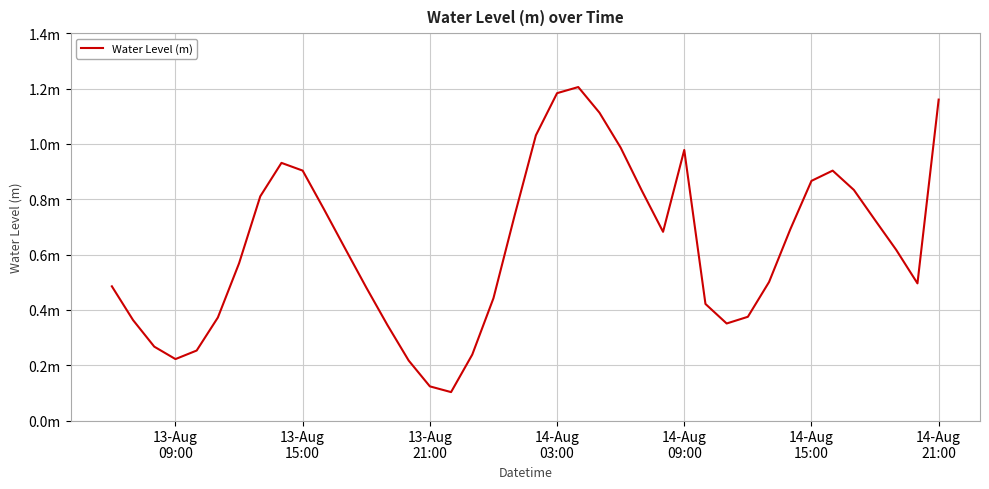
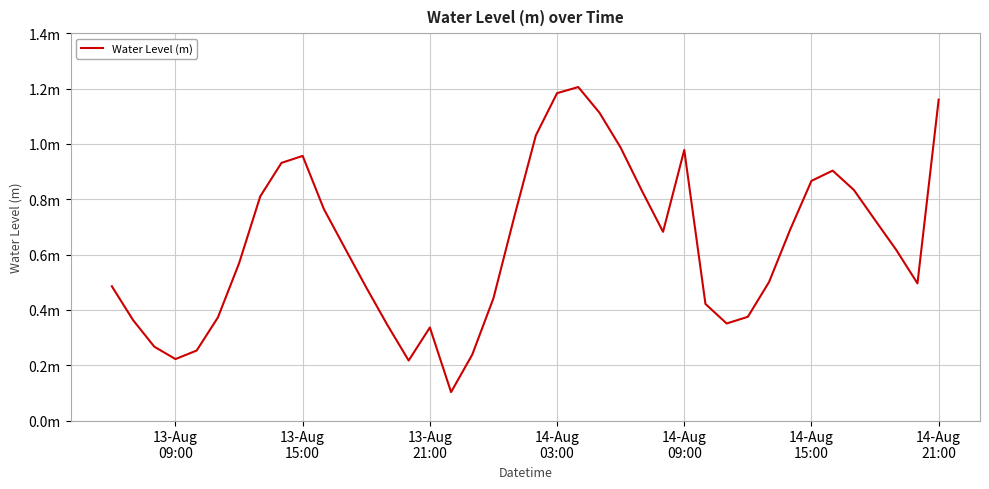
13-Aug 15:00: 0.90m -> 0.96m
13-Aug 21:00: 0.12m -> 0.34m
